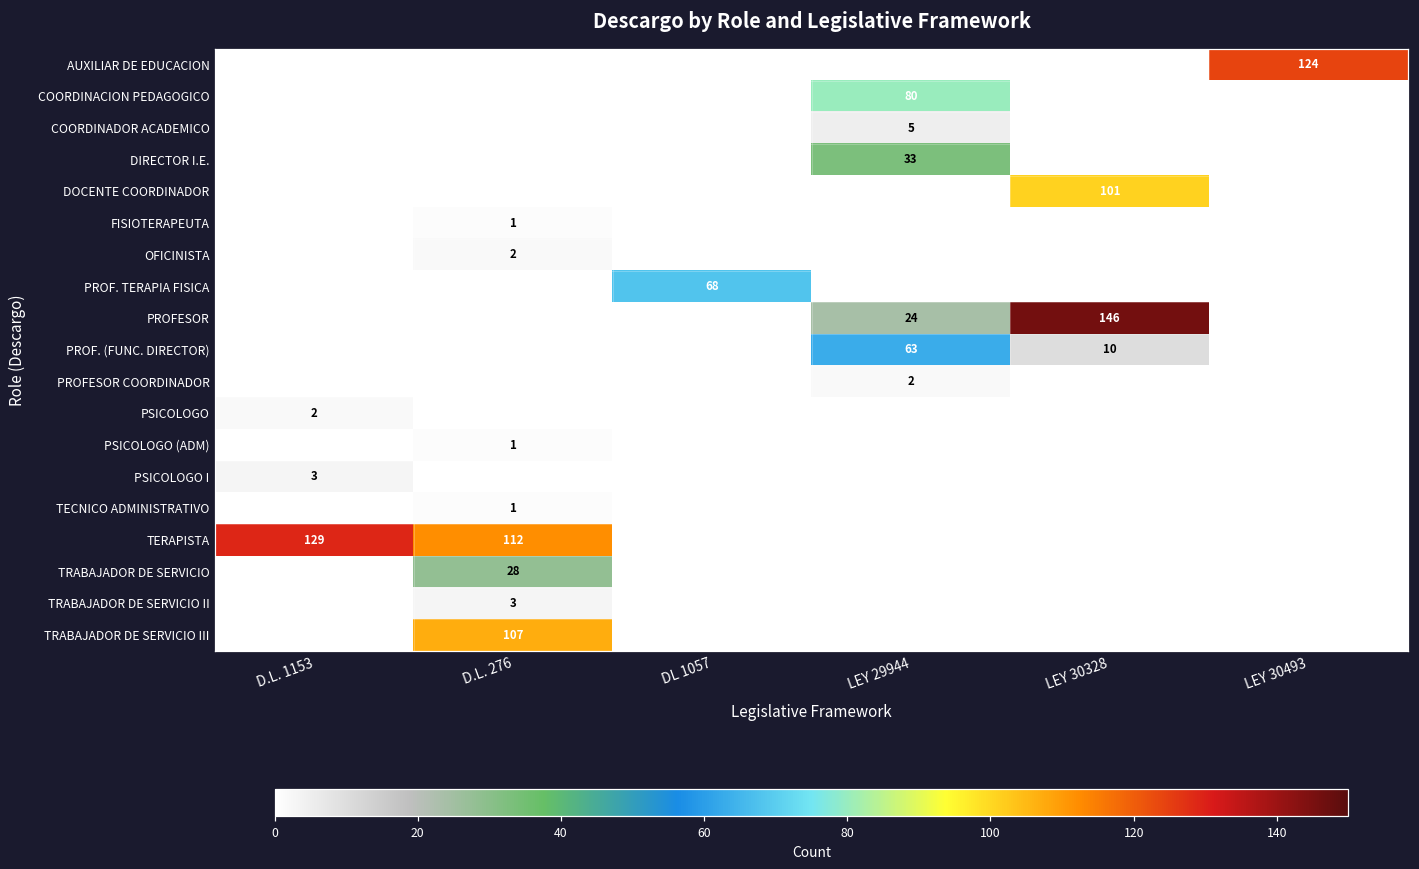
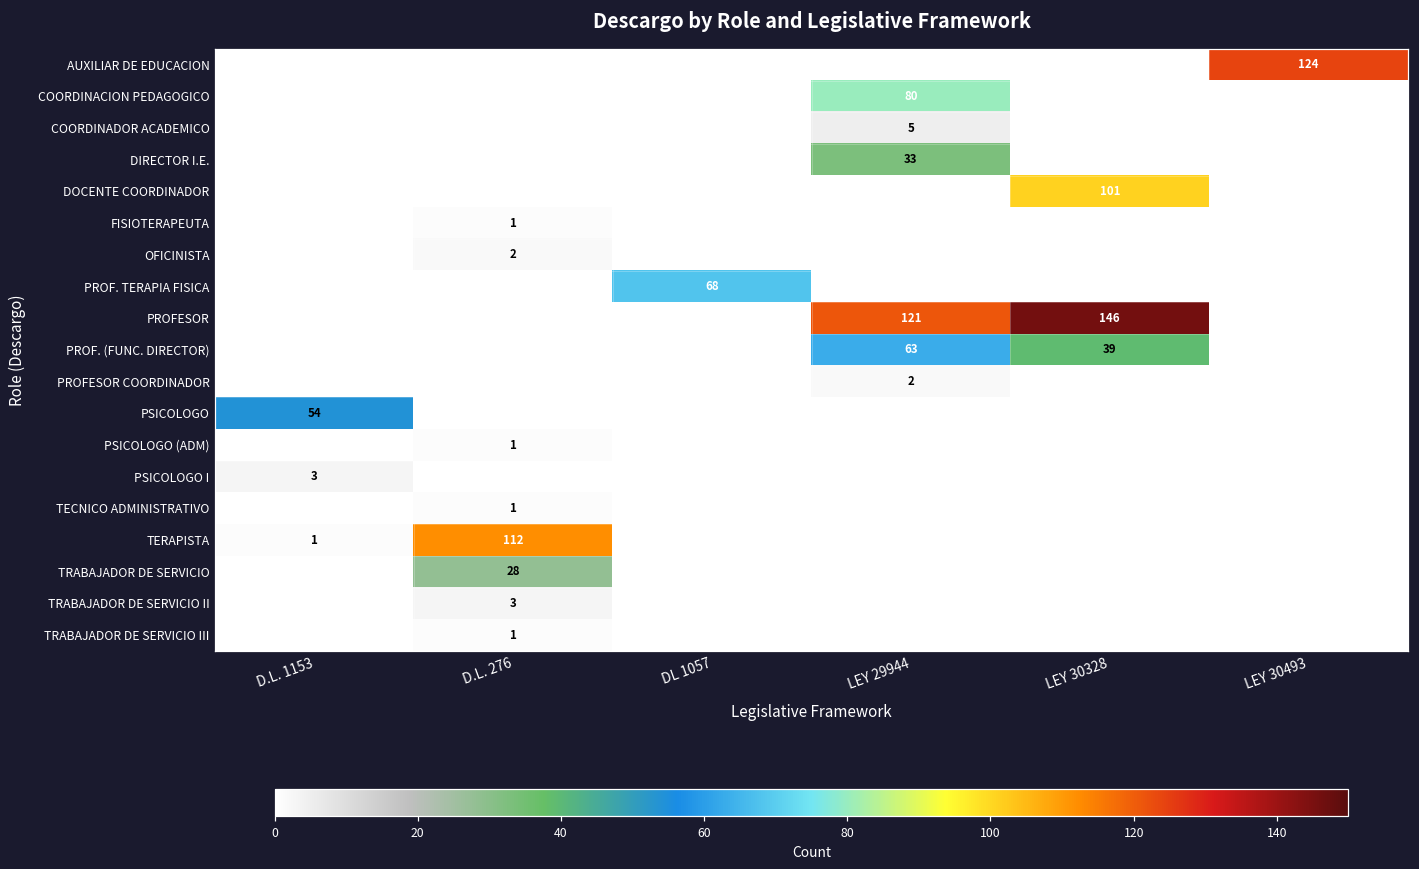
PROFESOR, LEY 29944: 24 -> 121
PROF. (FUNC. DIRECTOR), LEY 30328: 10 -> 39
PSICOLOGO, D.L. 1153: 2 -> 54
TERAPISTA, D.L. 1153: 129 -> 1
TRABAJADOR DE SERVICIO III, D.L. 276: 107 -> 1
